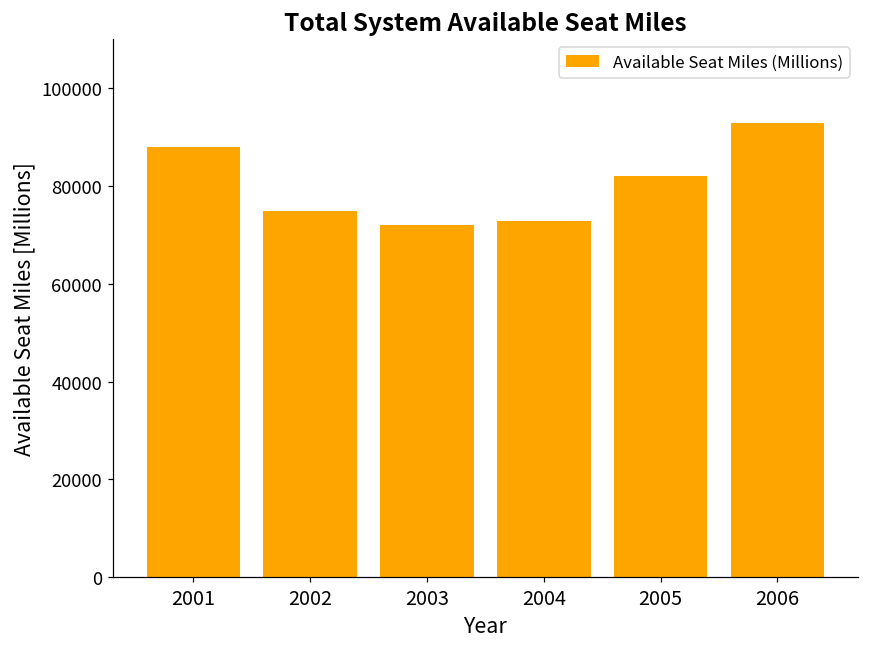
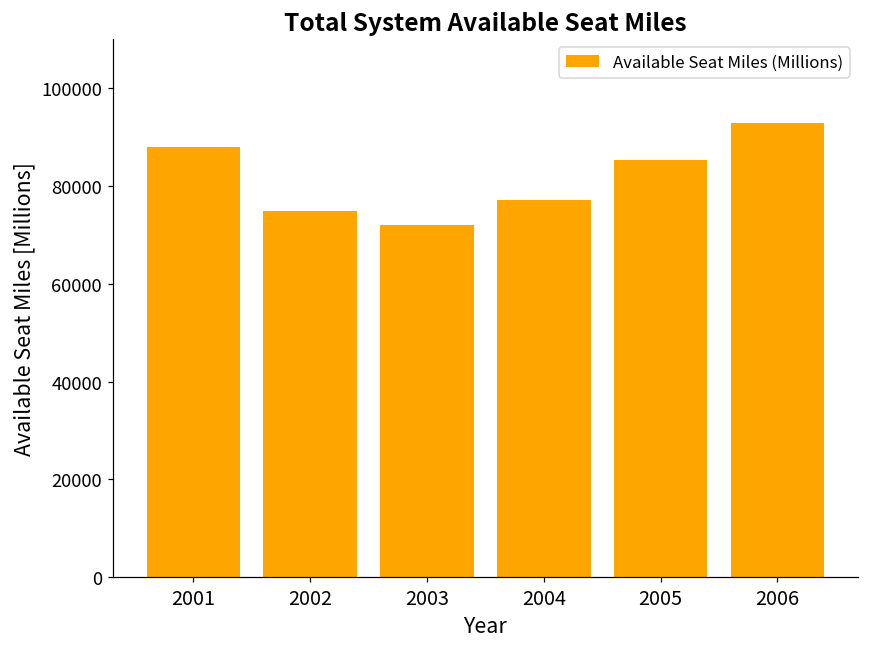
2004: 73000 -> 77000
2005: 82000 -> 85000
